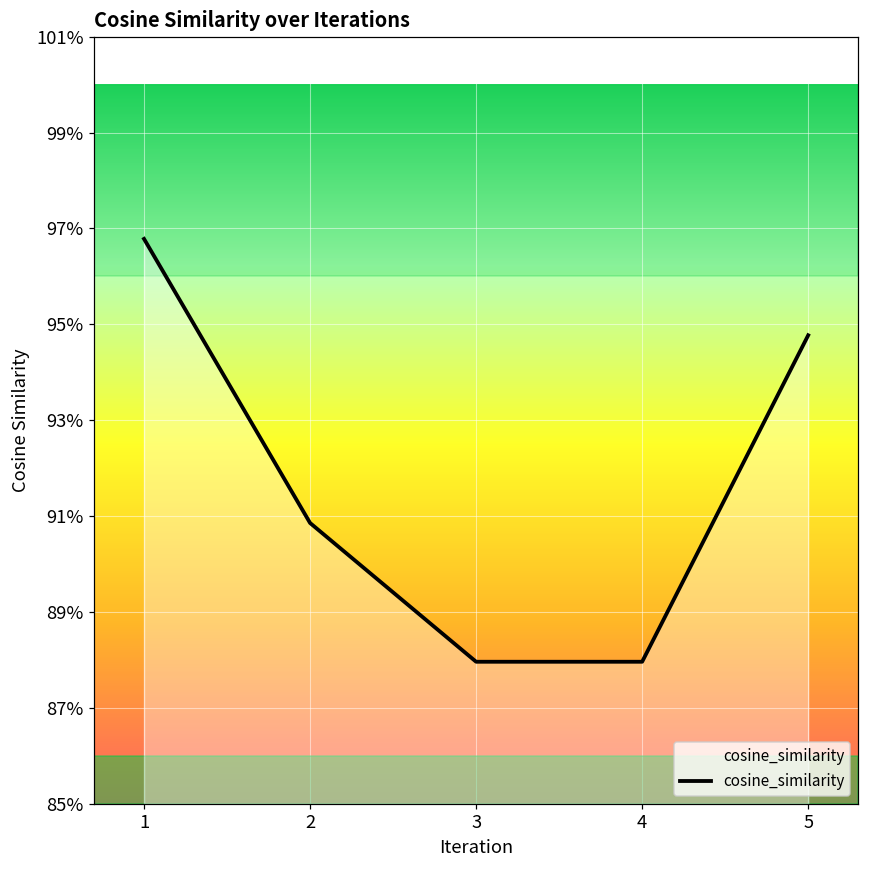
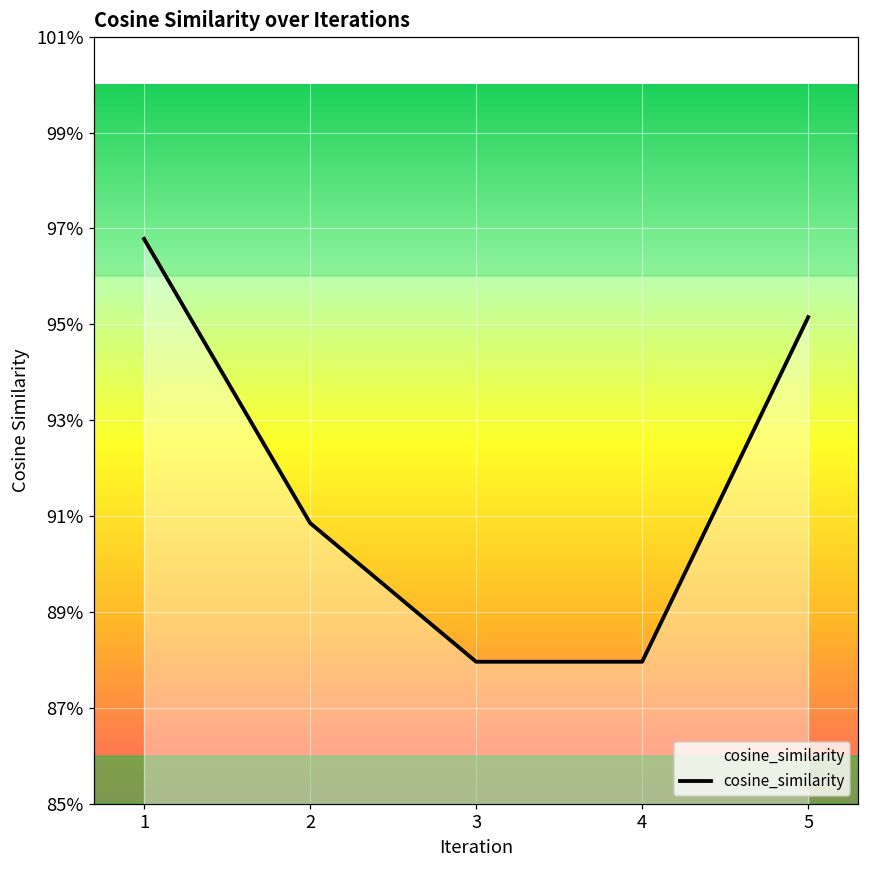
5: 94.8% -> 95.1%
